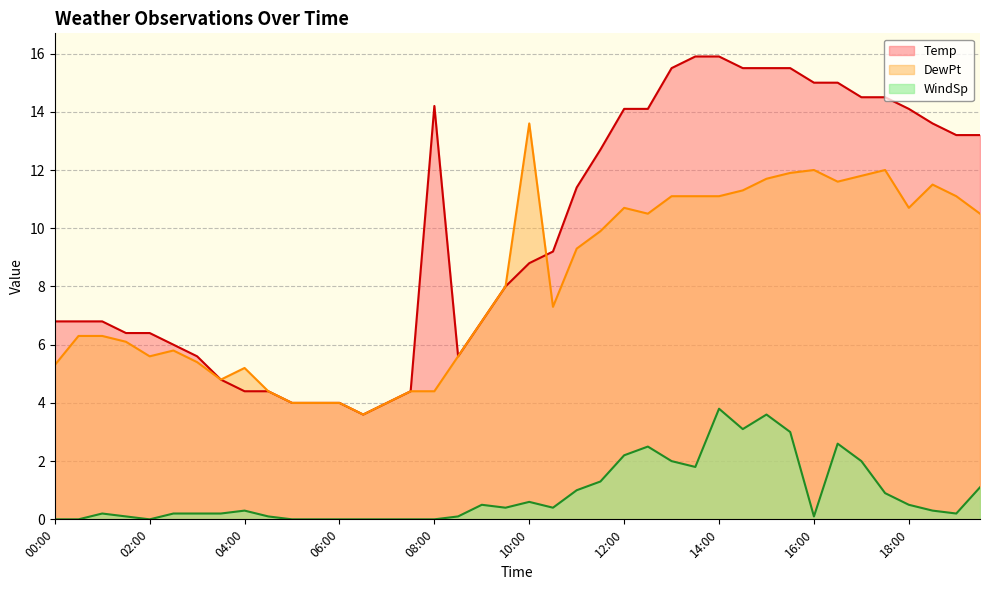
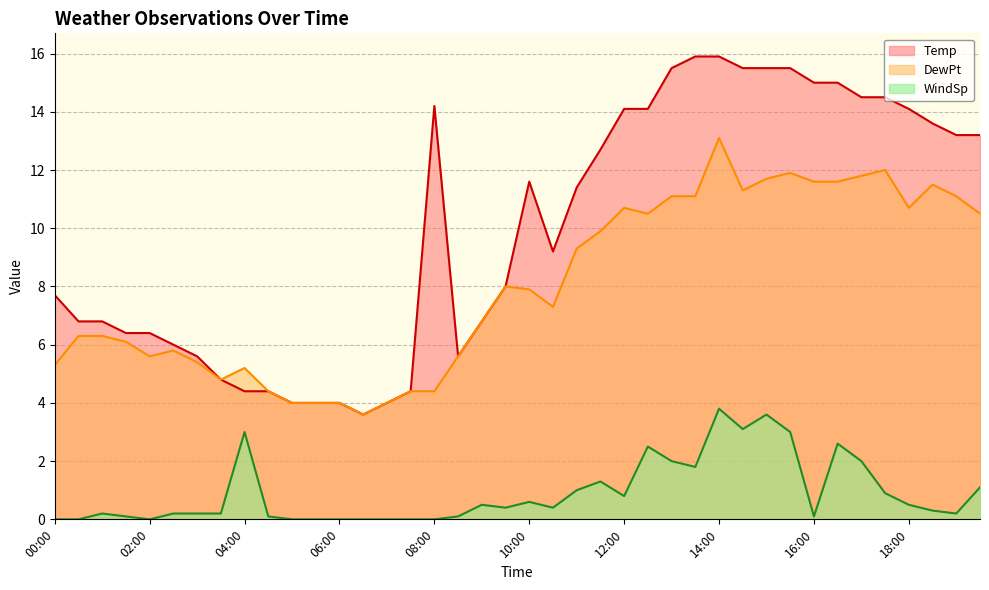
Temp, 00:00: 6.8 -> 7.7
WindSp, 04:00: 0.3 -> 3.0
Temp, 10:00: 8.8 -> 11.6
DewPt, 10:00: 13.6 -> 7.9
WindSp, 12:00: 2.2 -> 0.8
DewPt, 14:00: 11.1 -> 13.1
DewPt, 16:00: 12.0 -> 11.6
